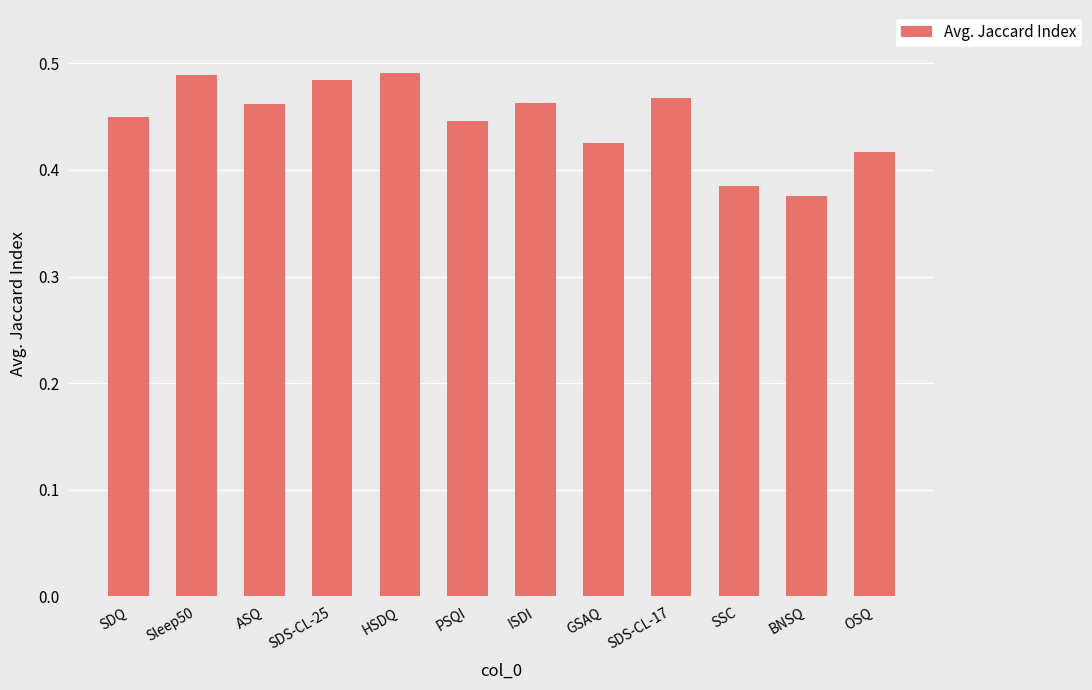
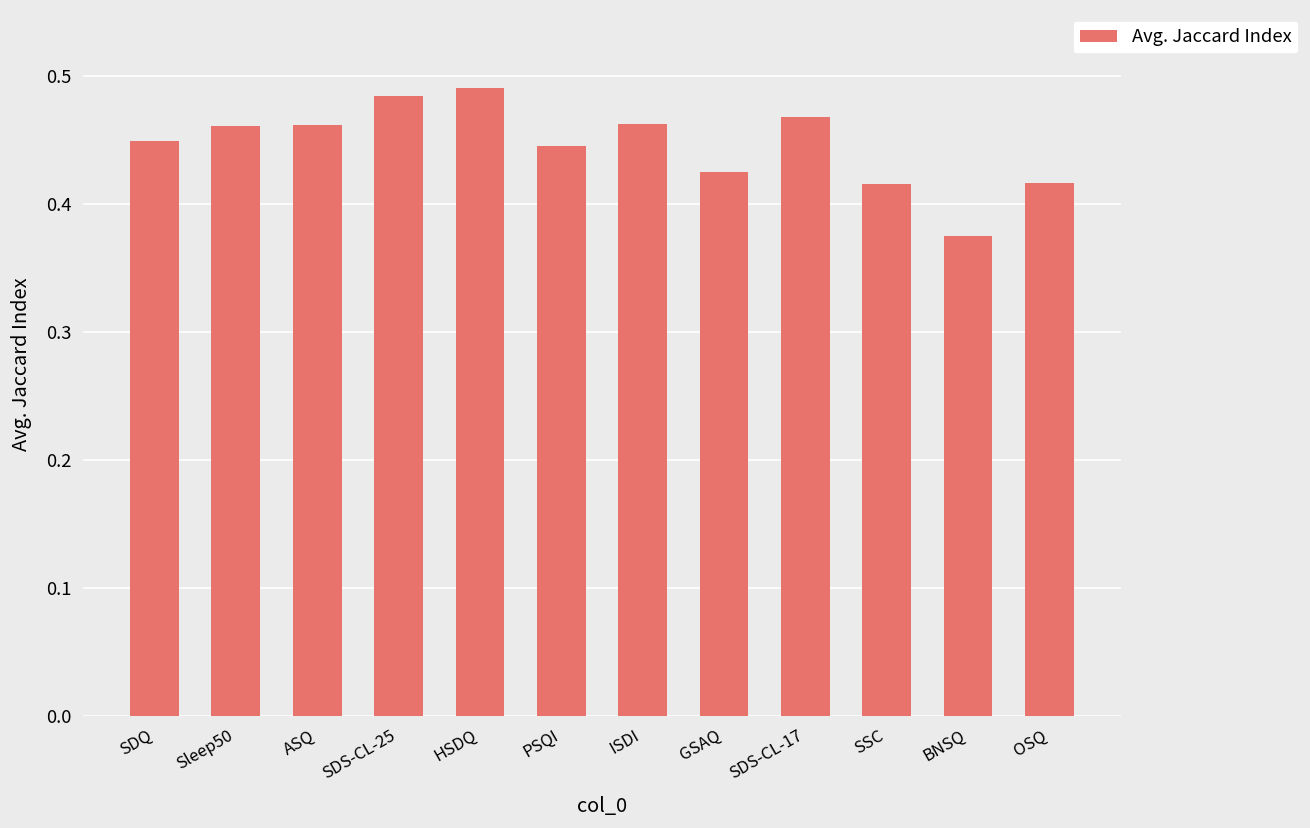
Sleep50: 0.489 -> 0.461
SSC: 0.385 -> 0.416
